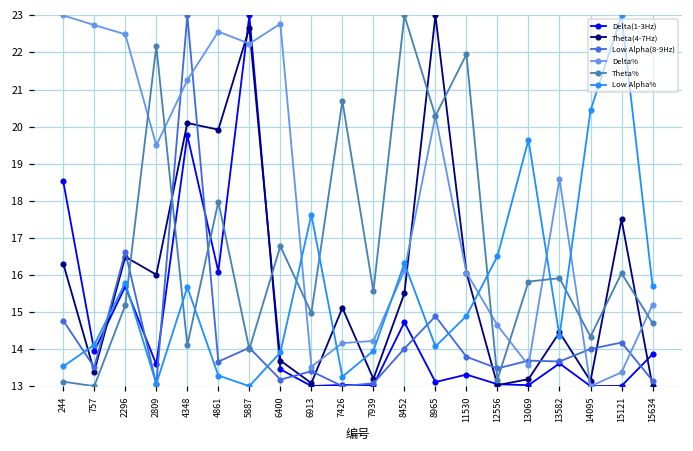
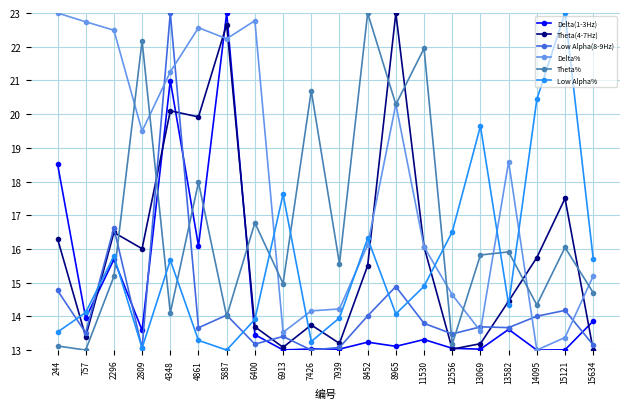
Delta(1-3Hz), 4348: 19.8 -> 21.0
Theta(4-7Hz), 7426: 15.1 -> 13.7
Delta(1-3Hz), 8452: 14.7 -> 13.2
Theta(4-7Hz), 14095: 13.1 -> 15.7
